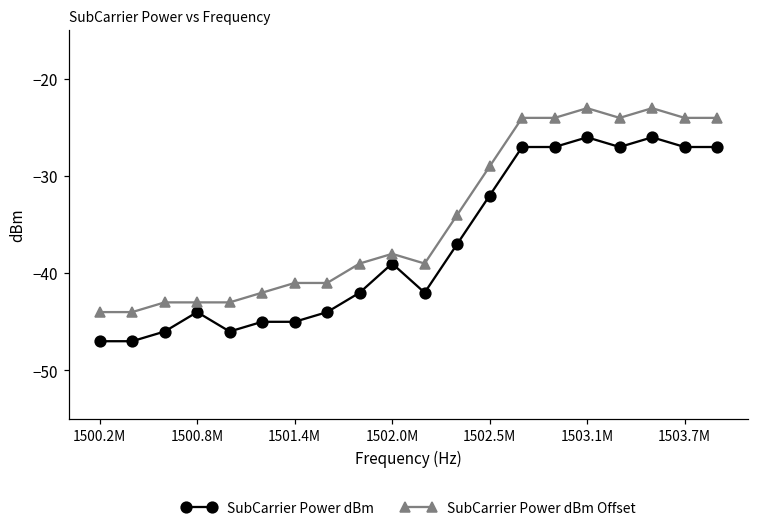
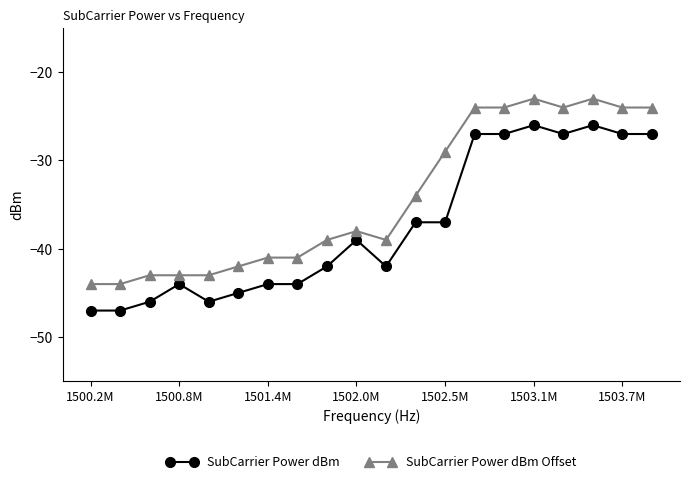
SubCarrier Power dBm, 1501.4M: -45 -> -44
SubCarrier Power dBm, 1502.5M: -32 -> -37
